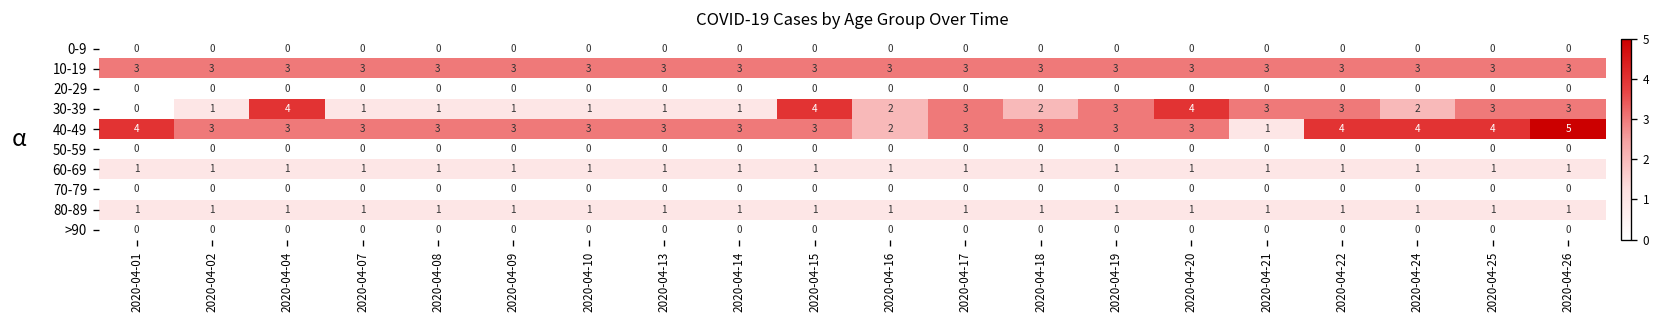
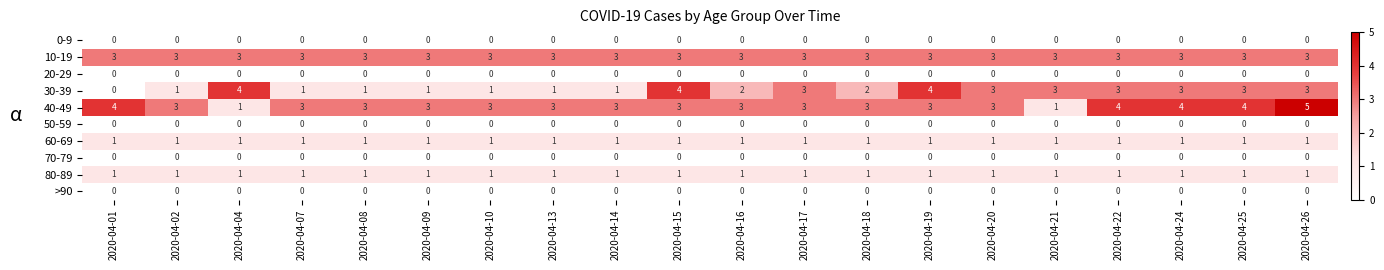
30-39, 2020-04-19: 3 -> 4
30-39, 2020-04-20: 4 -> 3
30-39, 2020-04-24: 2 -> 3
40-49, 2020-04-04: 3 -> 1
40-49, 2020-04-16: 2 -> 3
